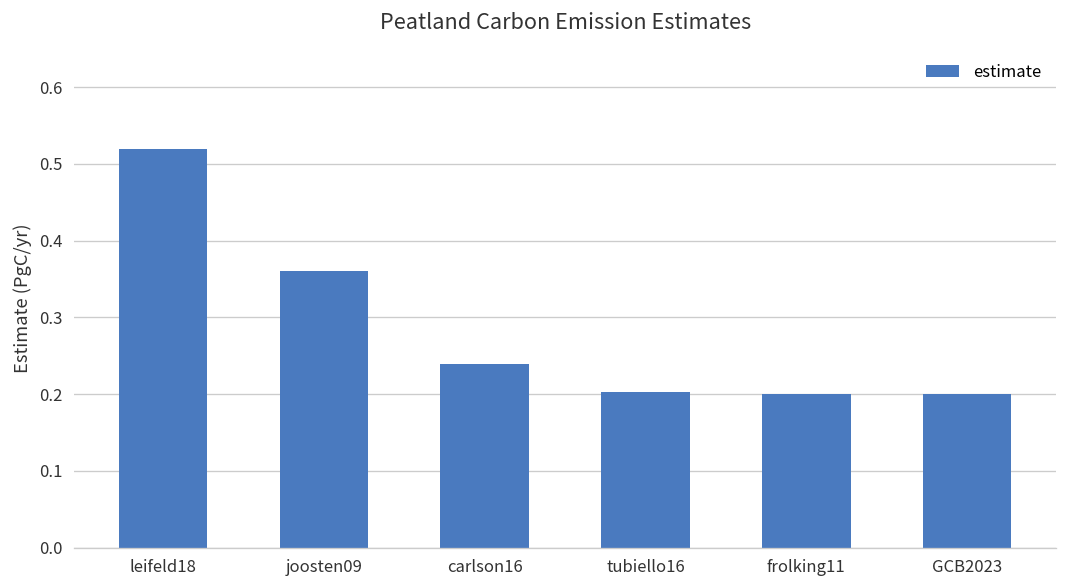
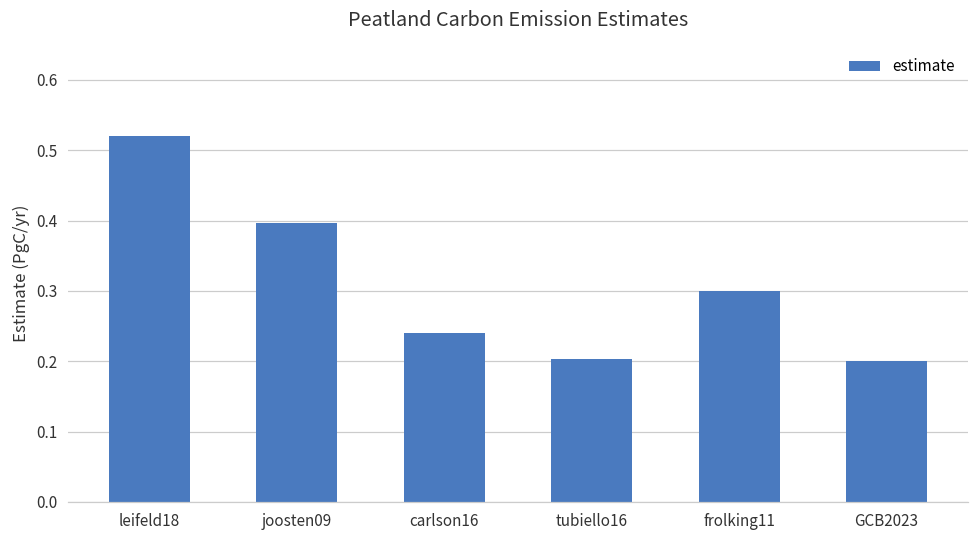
joosten09: 0.36 -> 0.40
frolking11: 0.2 -> 0.3
